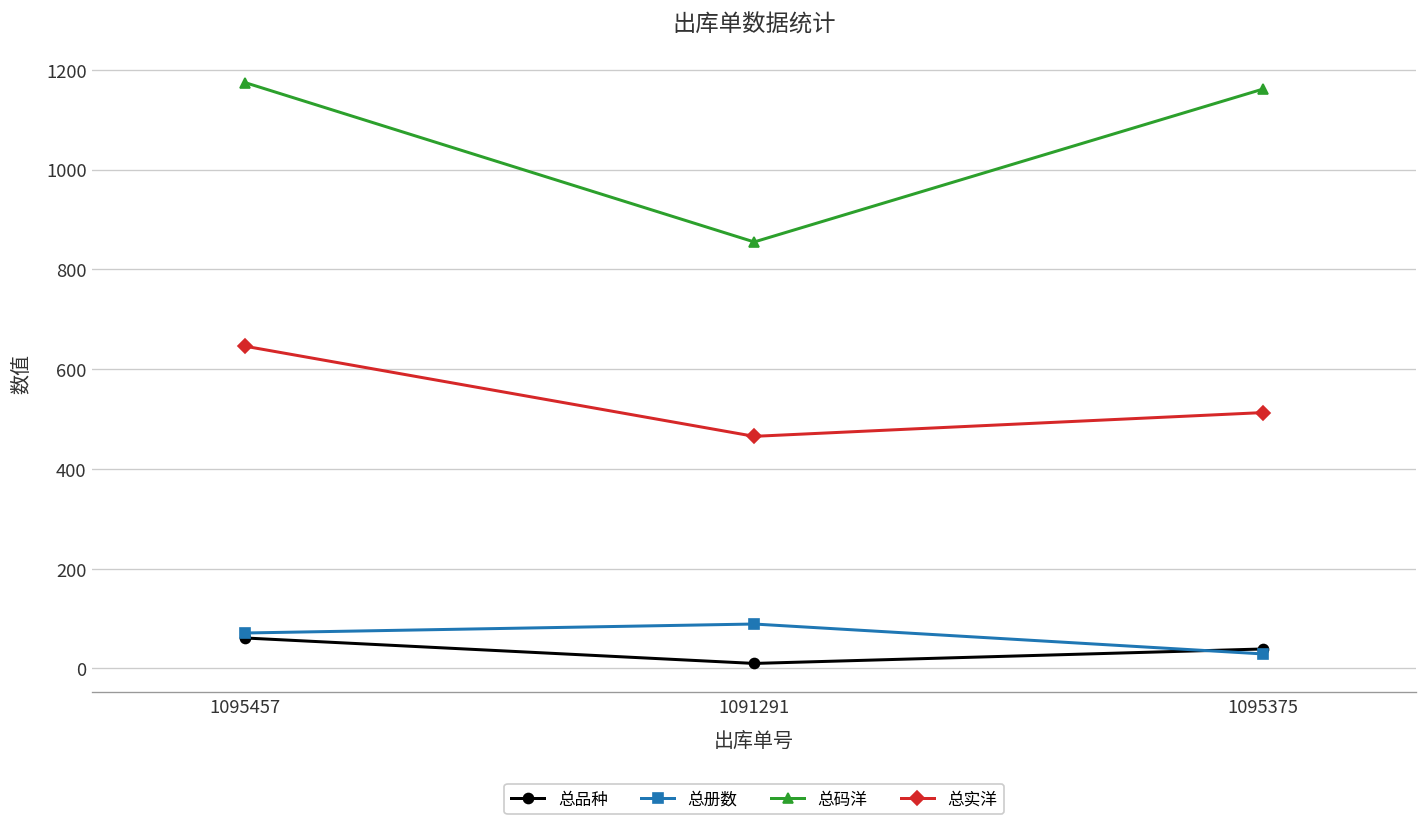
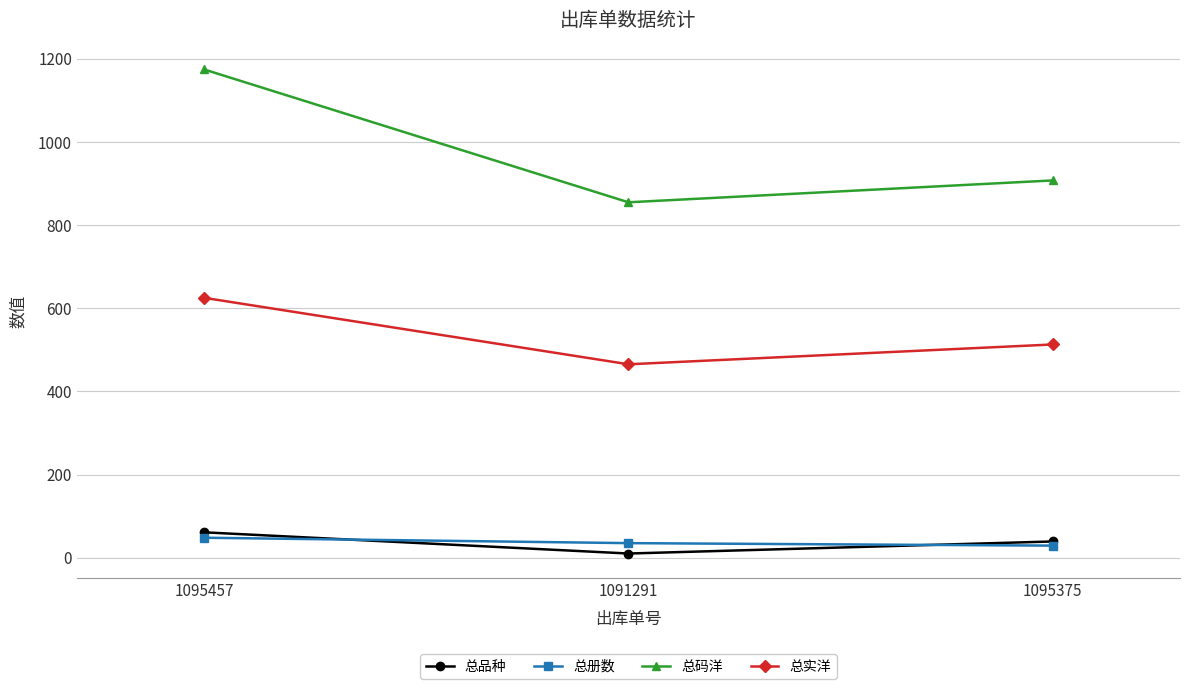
总册数, 1095457: 70 -> 50
总实洋, 1095457: 650 -> 630
总册数, 1091291: 90 -> 40
总码洋, 1095375: 1160 -> 910
